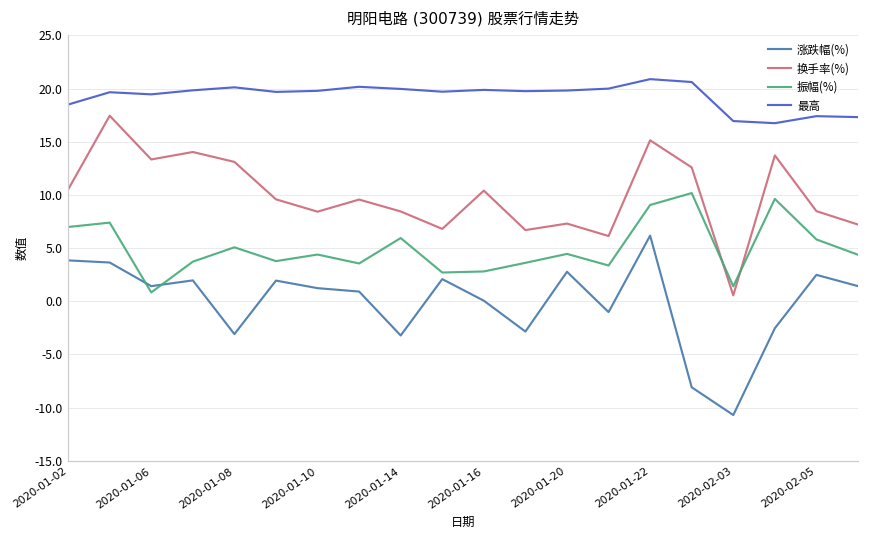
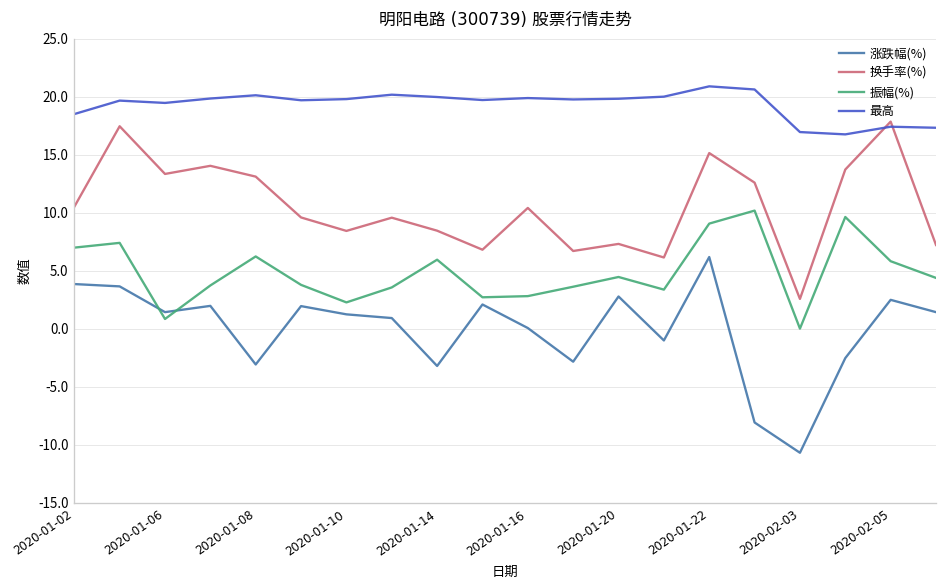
振幅(%), 2020-01-08: 5 -> 6
振幅(%), 2020-01-10: 4 -> 2
换手率(%), 2020-02-03: 1 -> 3
振幅(%), 2020-02-03: 1 -> 0
换手率(%), 2020-02-05: 8 -> 18
